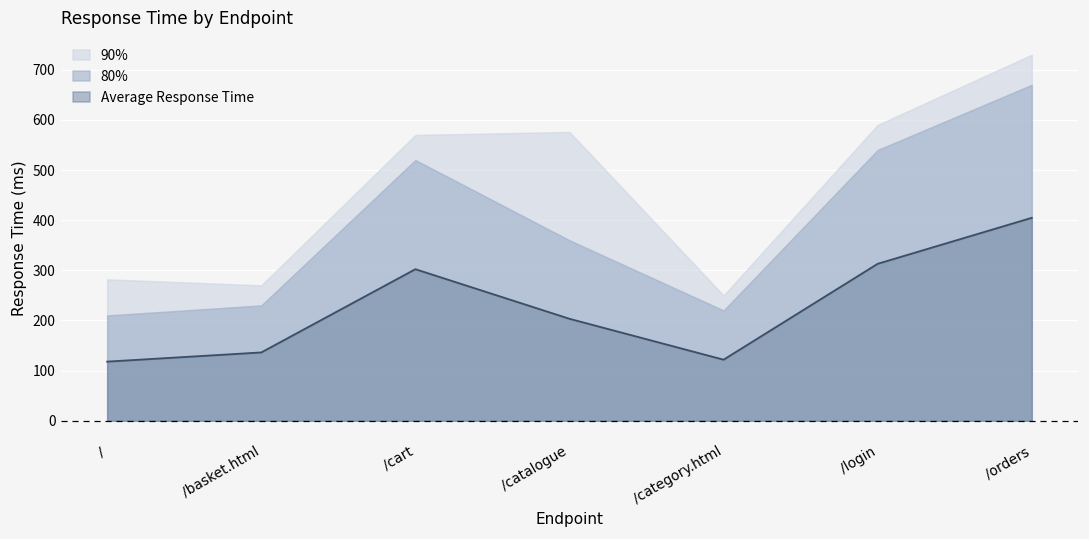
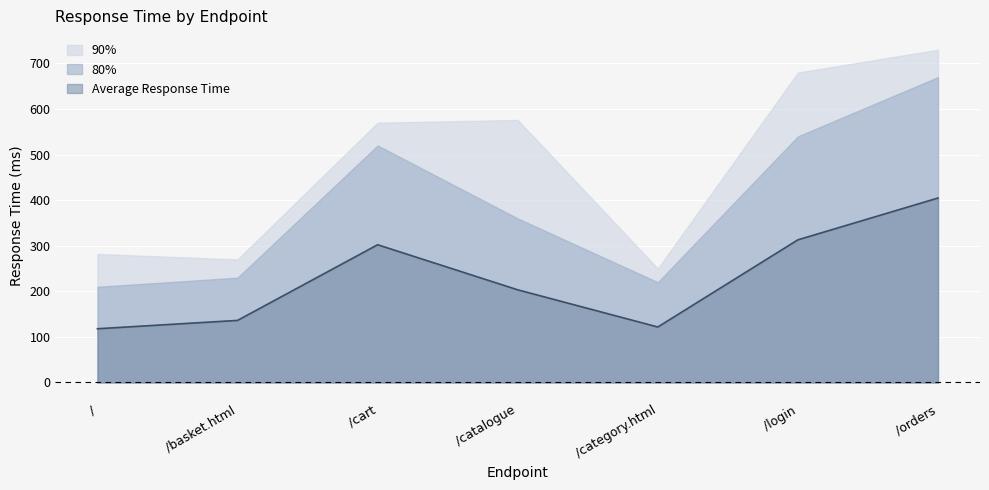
90%, /login: 590 -> 680
